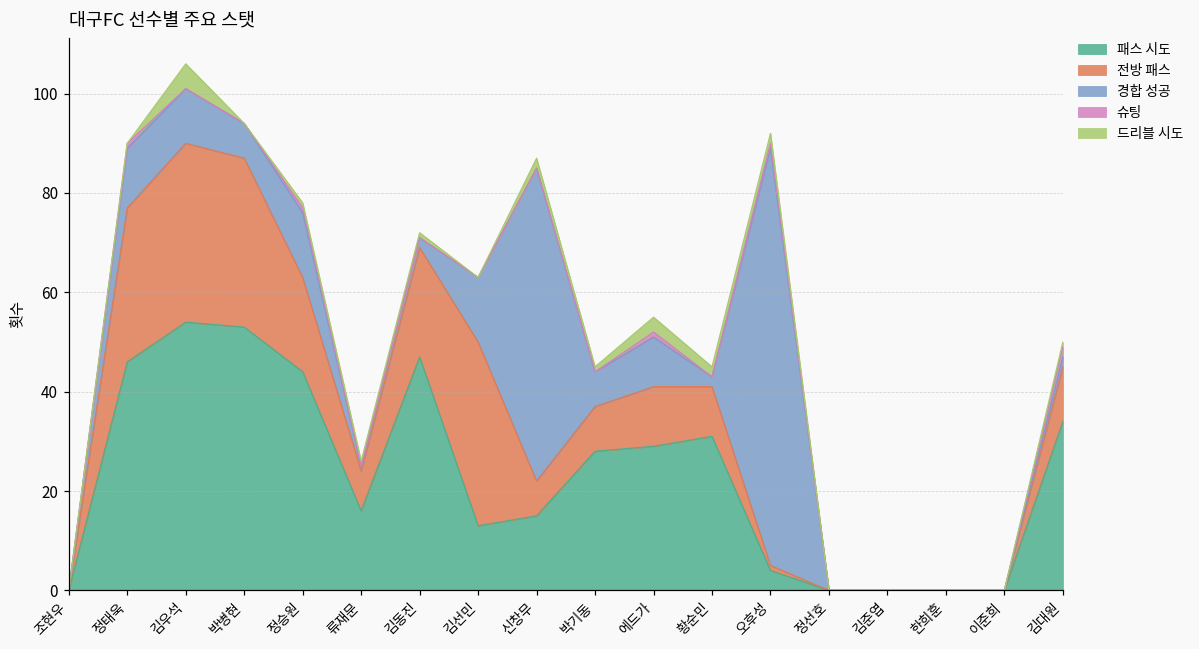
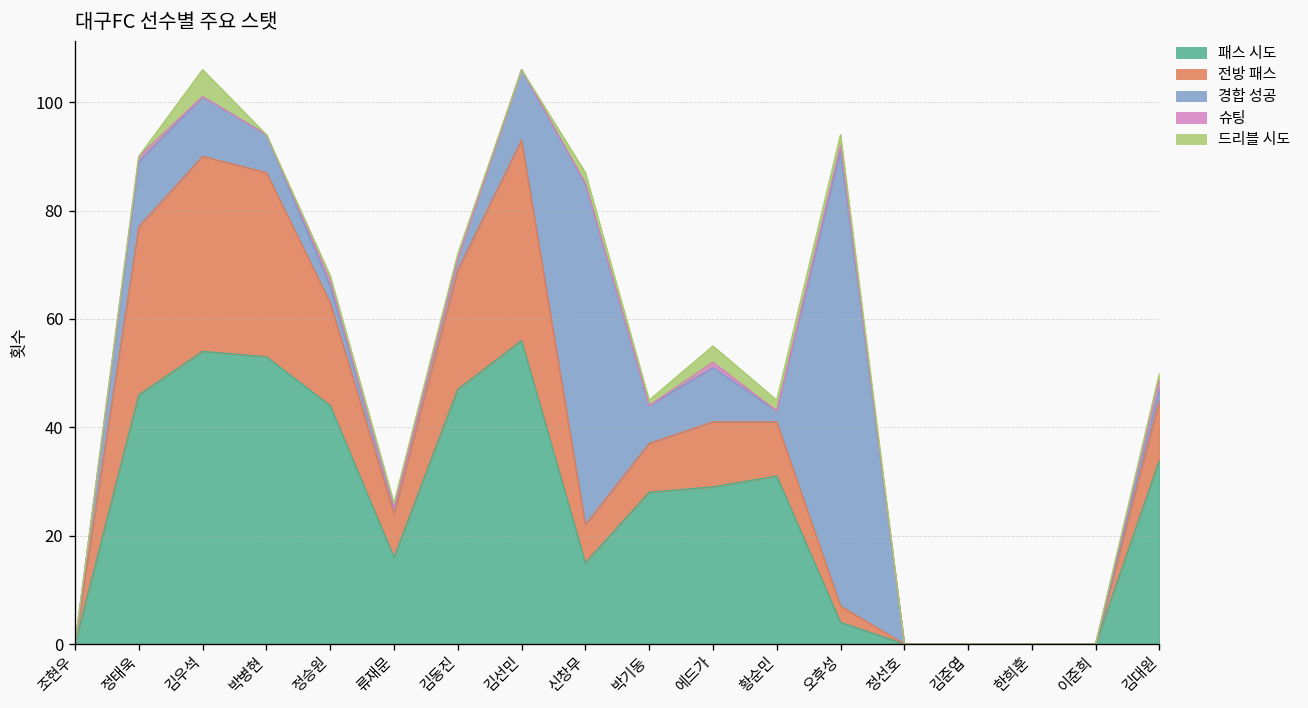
경합 성공, 정승원: 13 -> 3
패스 시도, 김선민: 13 -> 56
전방 패스, 오후성: 1 -> 3
